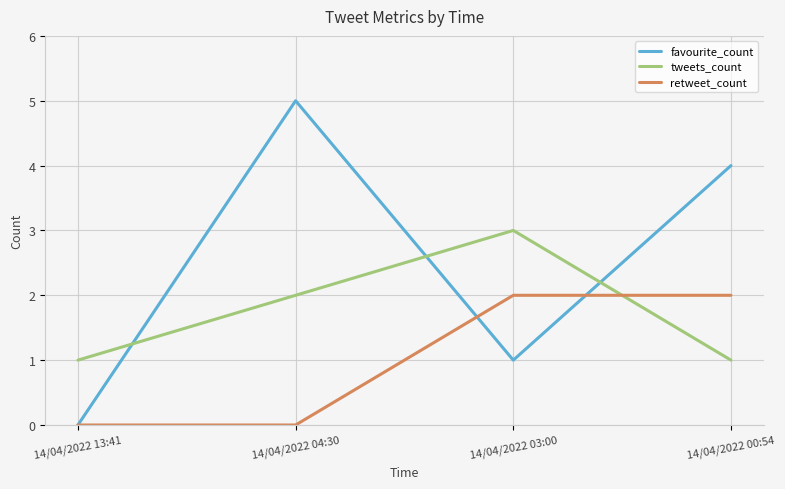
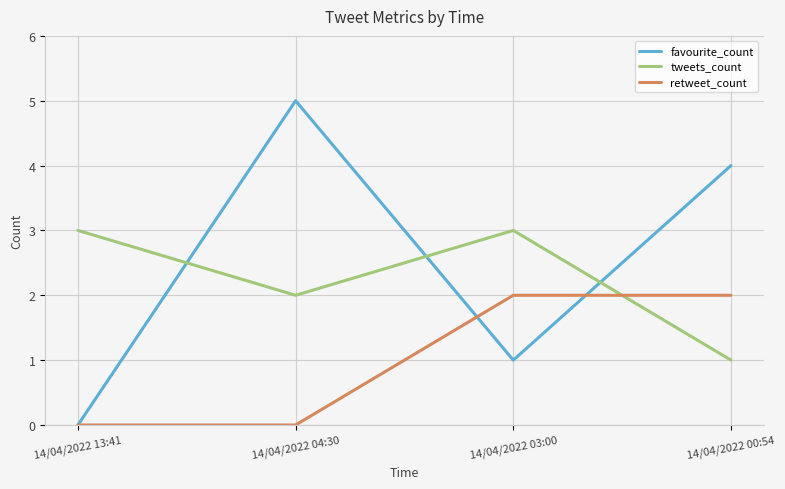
tweets_count, 14/04/2022 13:41: 1 -> 3
